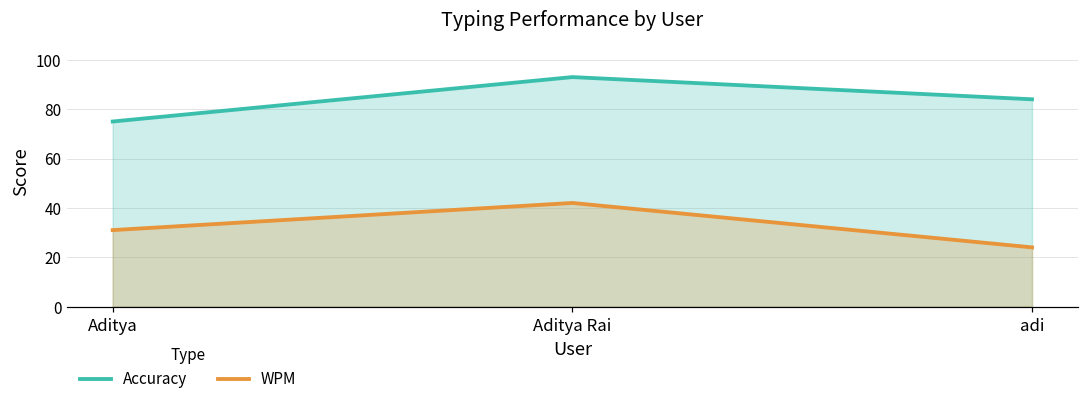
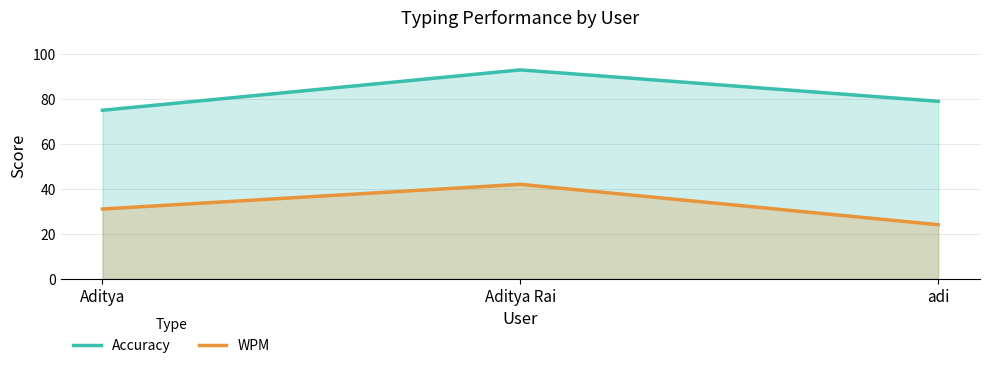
Accuracy, adi: 84 -> 79
